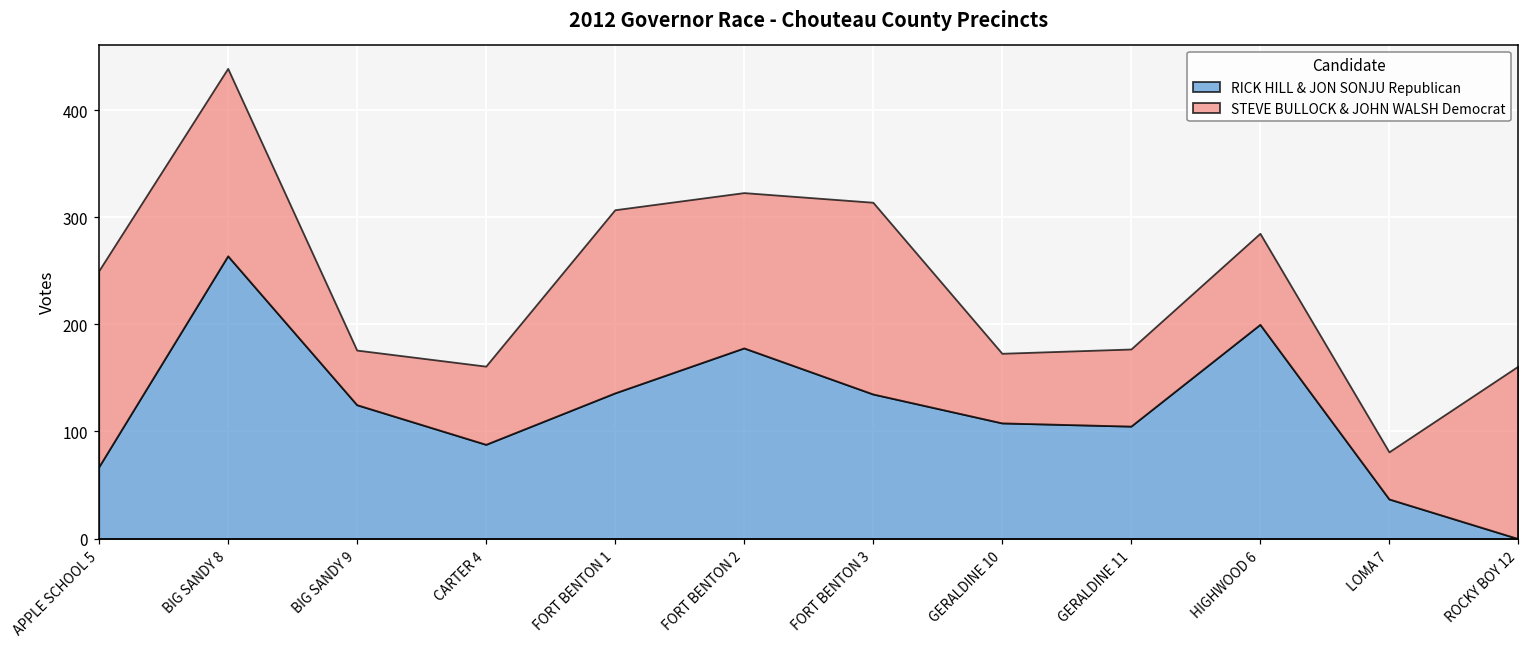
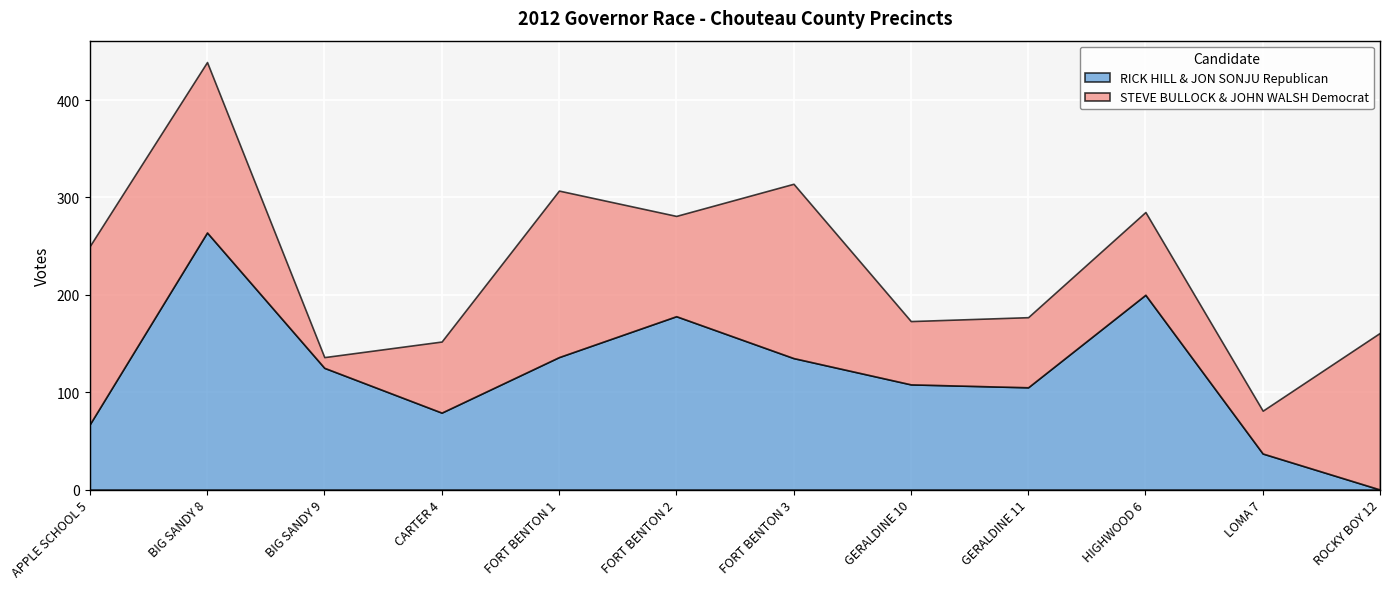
STEVE BULLOCK & JOHN WALSH Democrat, BIG SANDY 9: 50 -> 10
RICK HILL & JON SONJU Republican, CARTER 4: 90 -> 80
STEVE BULLOCK & JOHN WALSH Democrat, FORT BENTON 2: 150 -> 100
